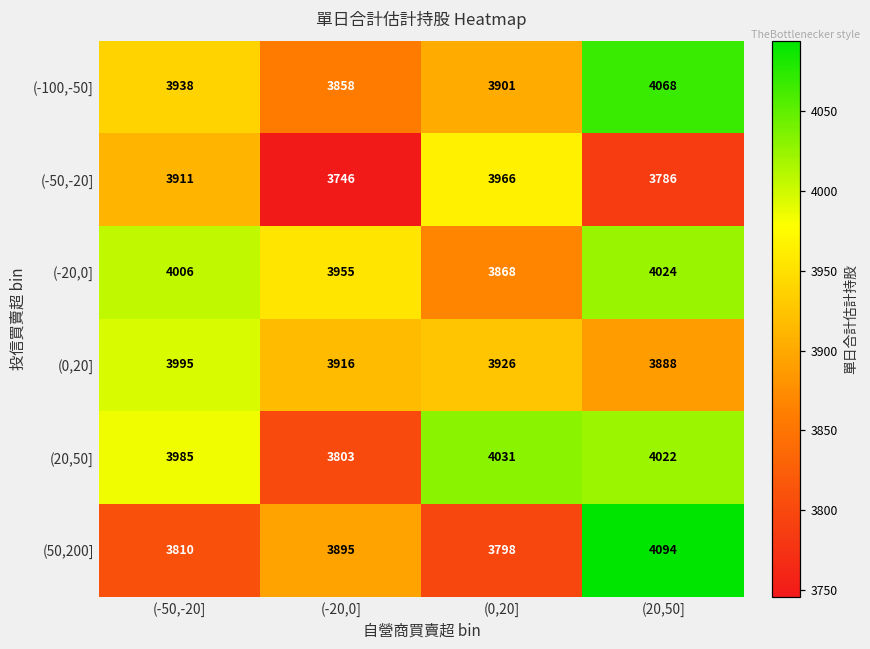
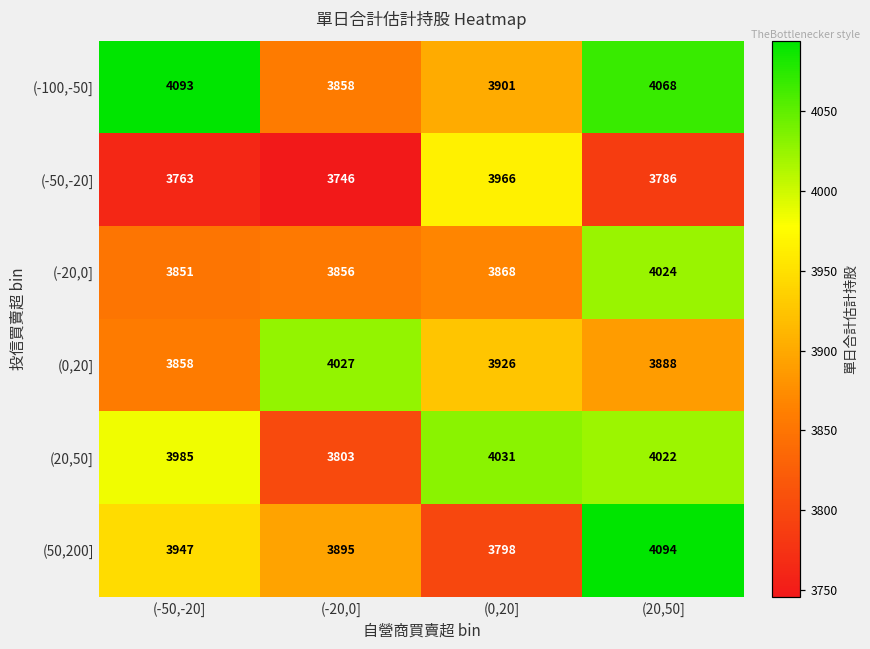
(-100,-50], (-50,-20]: 3938 -> 4093
(-50,-20], (-50,-20]: 3911 -> 3763
(-20,0], (-50,-20]: 4006 -> 3851
(-20,0], (-20,0]: 3955 -> 3856
(0,20], (-50,-20]: 3995 -> 3858
(0,20], (-20,0]: 3916 -> 4027
(50,200], (-50,-20]: 3810 -> 3947
